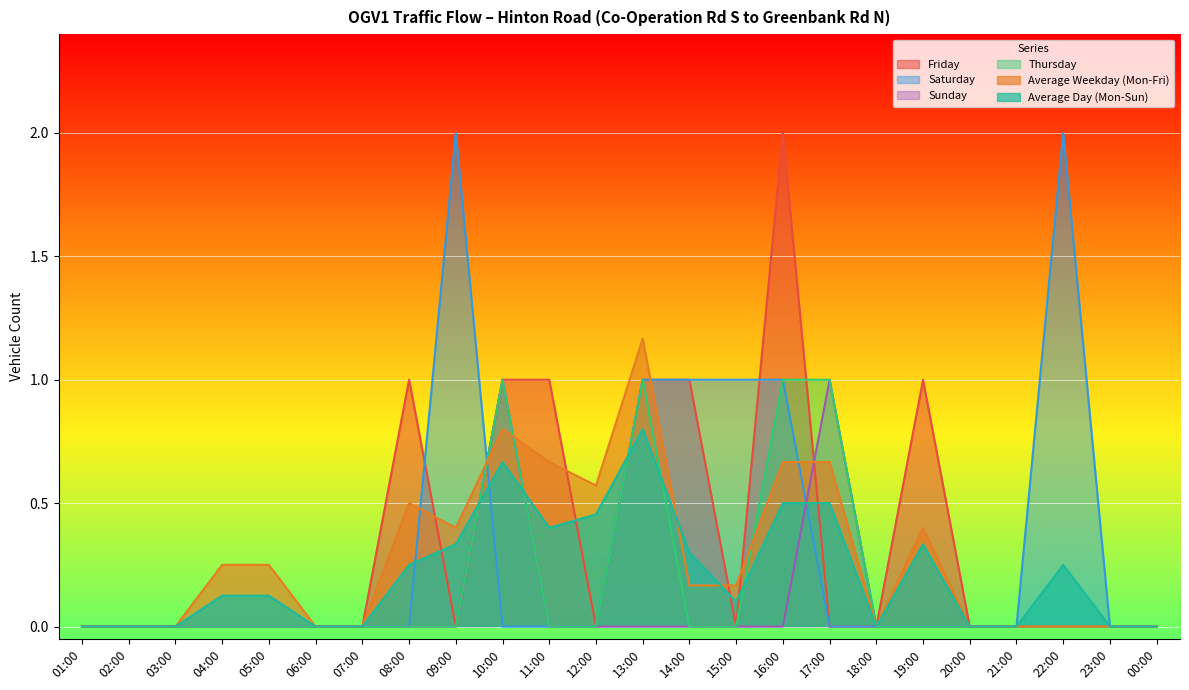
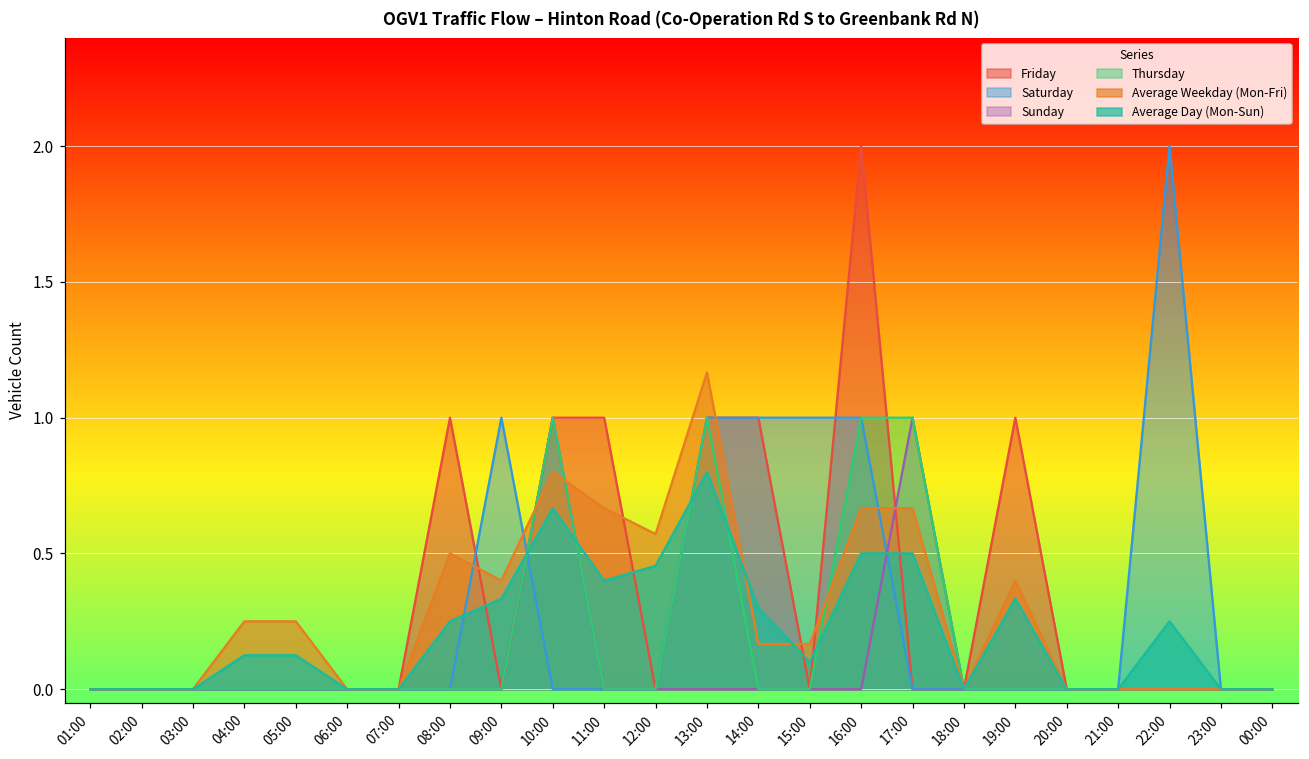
Saturday, 09:00: 2 -> 1
